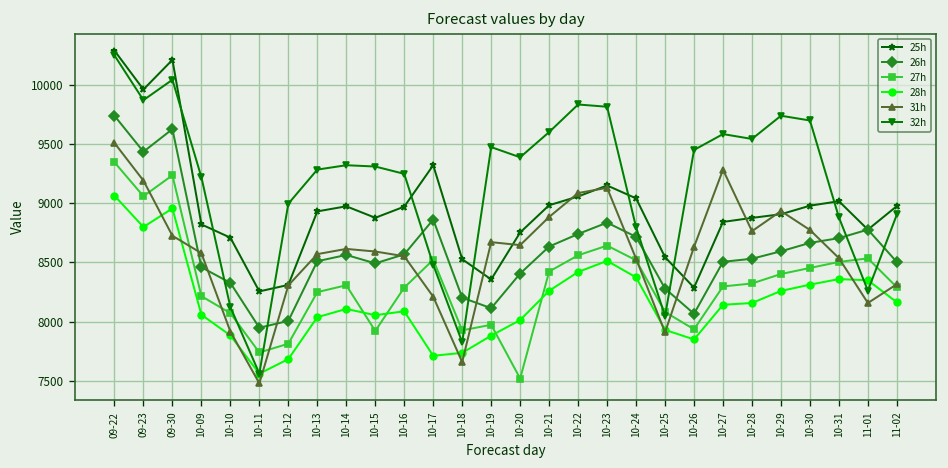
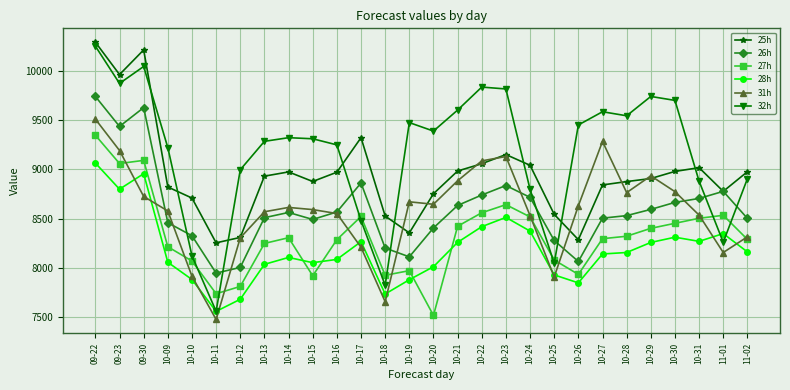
27h, 09-30: 9200 -> 9100
28h, 10-17: 7700 -> 8300
28h, 10-31: 8400 -> 8300
